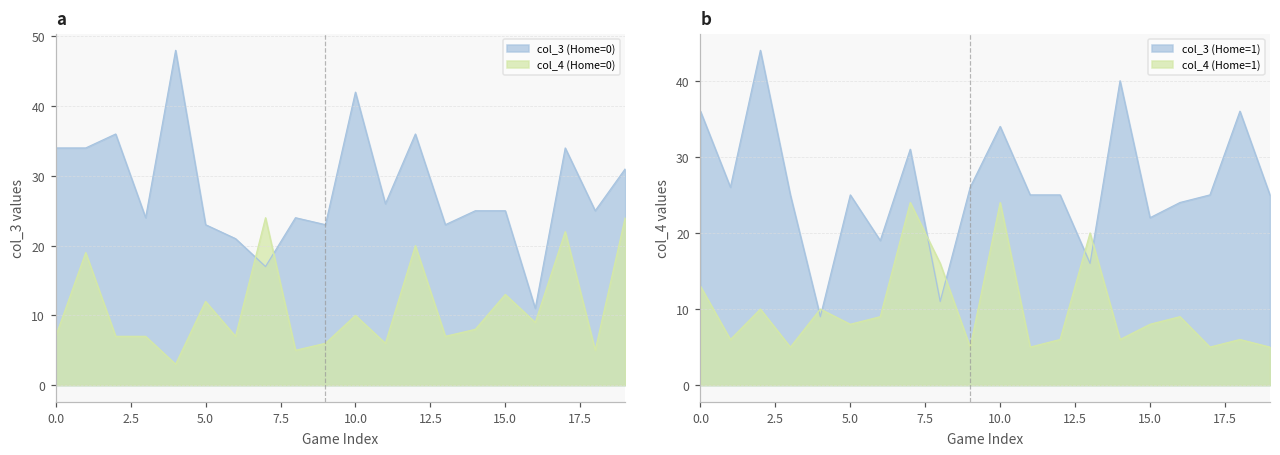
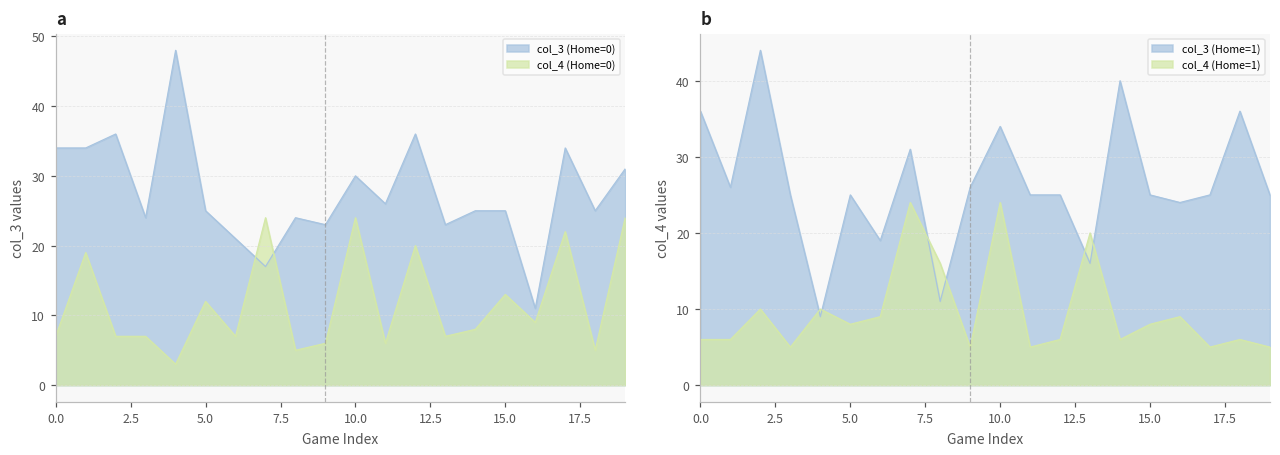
a, col_3 (Home=0), 5.0: 23 -> 25
a, col_3 (Home=0), 10.0: 42 -> 30
a, col_4 (Home=0), 10.0: 10 -> 24
b, col_4 (Home=1), 0.0: 13 -> 6
b, col_3 (Home=1), 15.0: 22 -> 25
